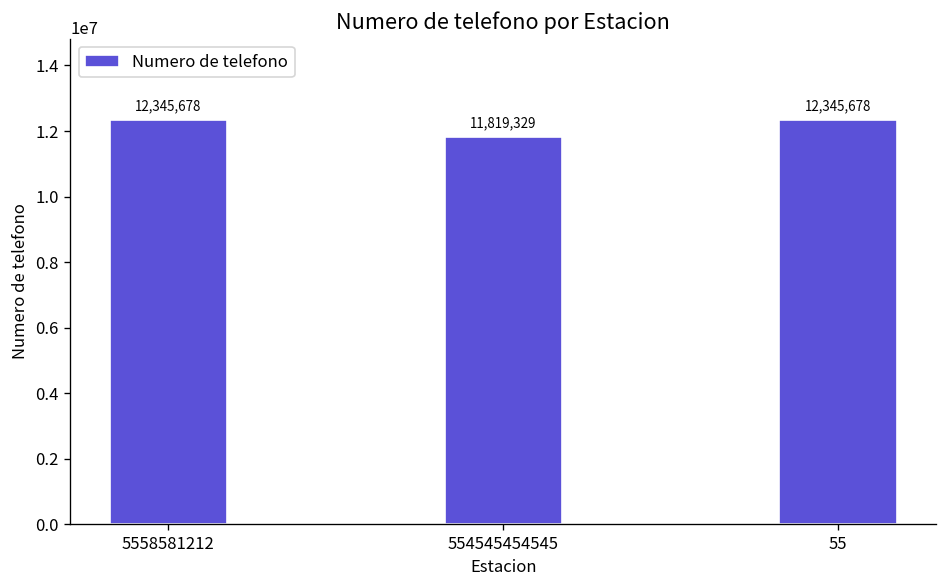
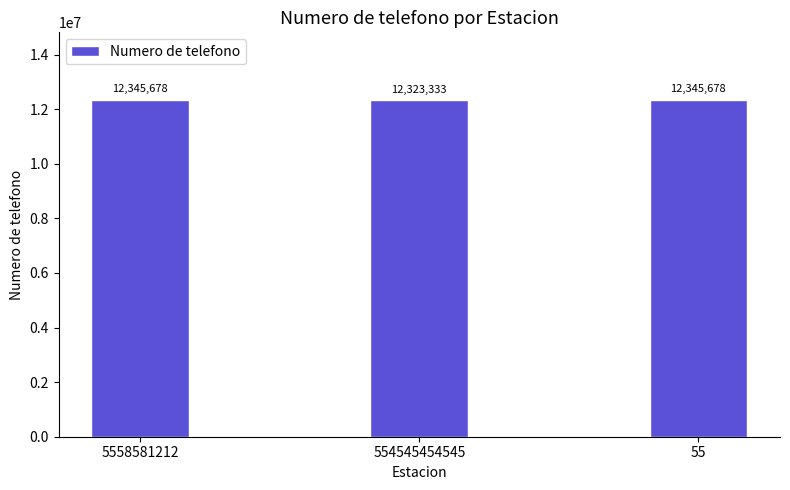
554545454545: 11,819,329 -> 12,323,333
